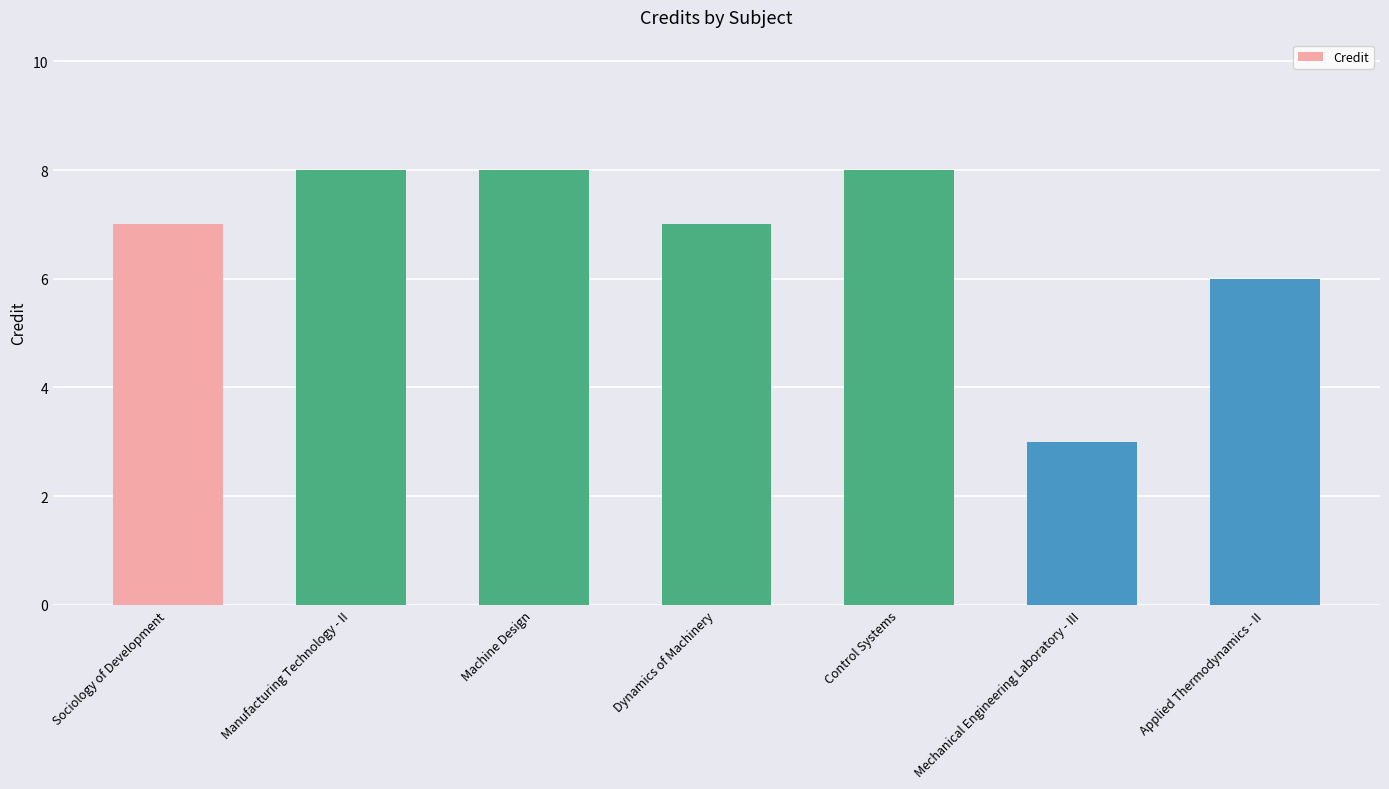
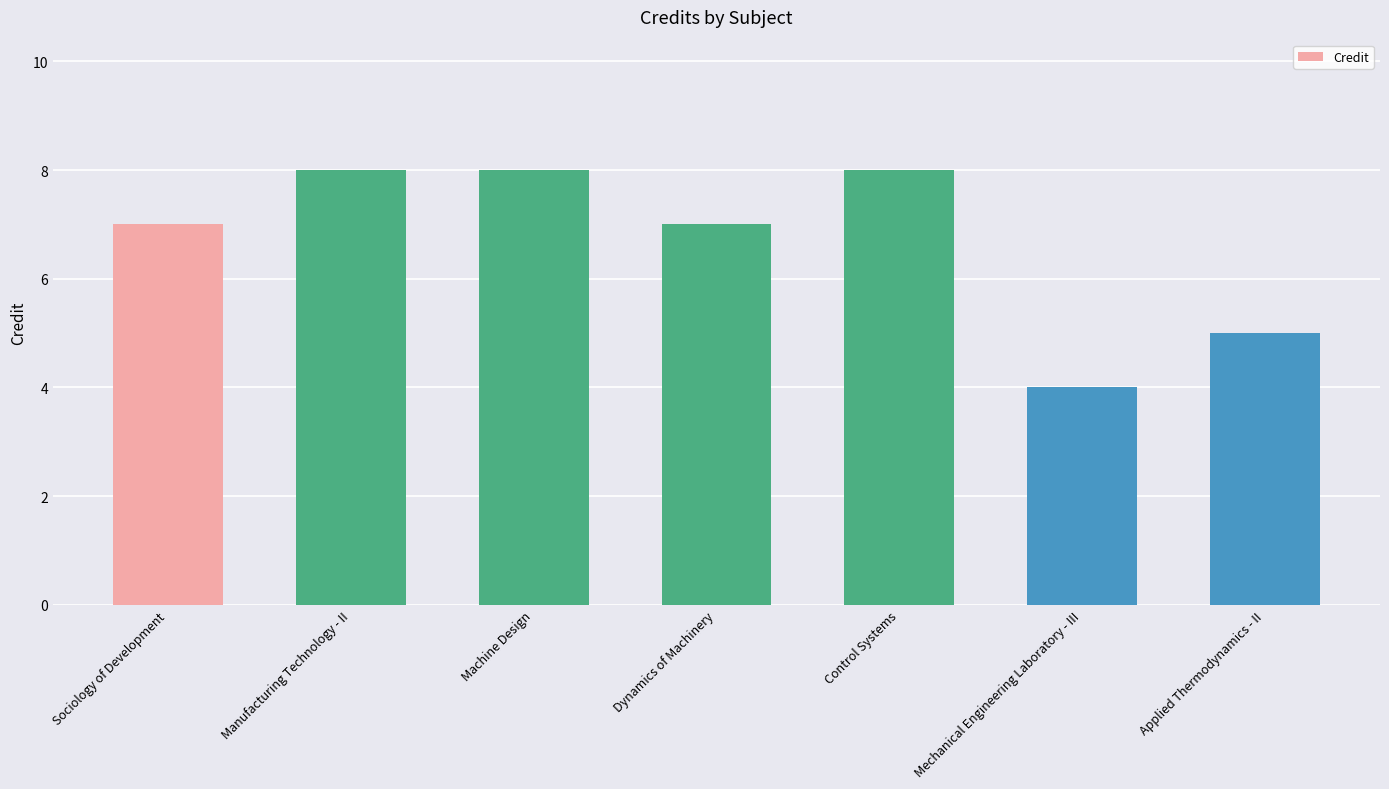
Mechanical Engineering Laboratory - III: 3 -> 4
Applied Thermodynamics - II: 6 -> 5
